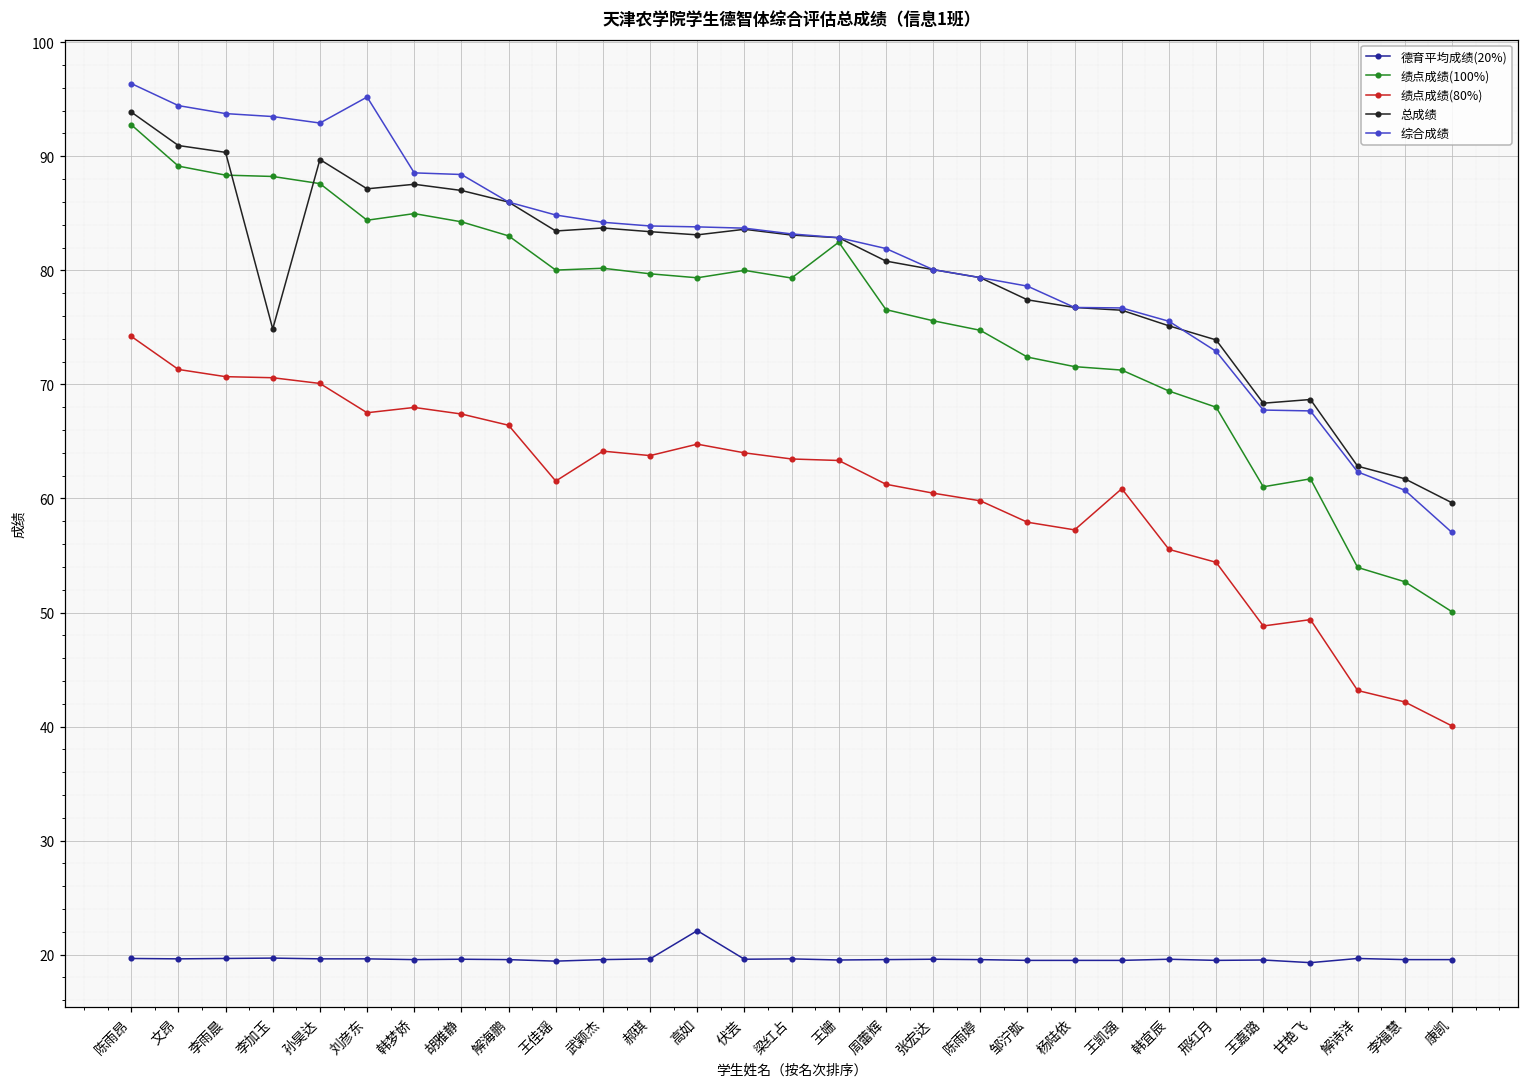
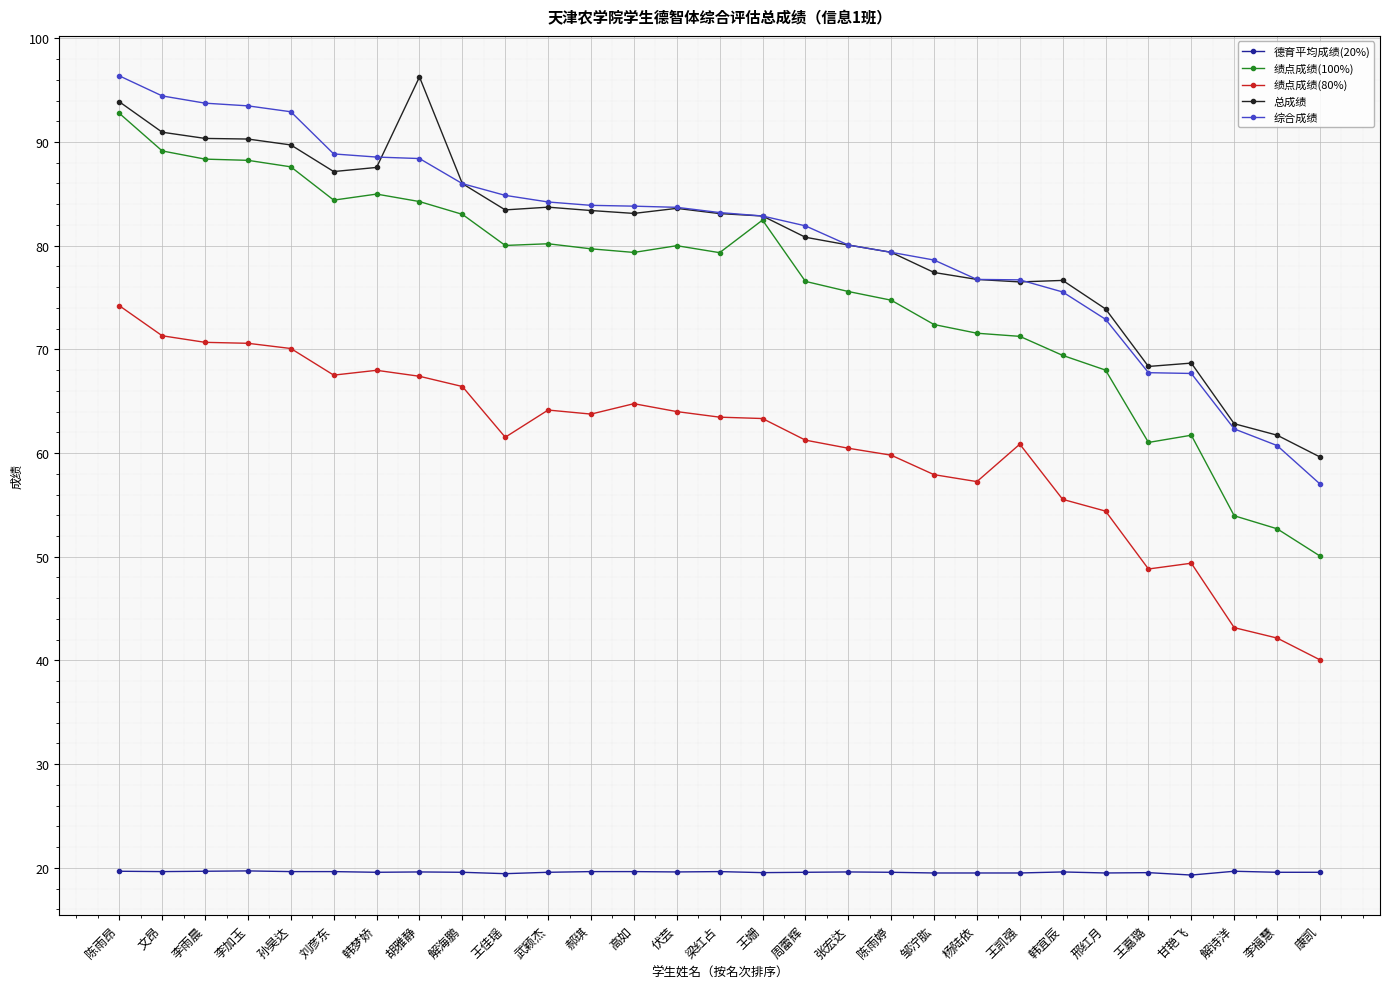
总成绩, 李加玉: 74.9 -> 90.3
综合成绩, 刘彦东: 95.2 -> 88.8
总成绩, 胡雅静: 87.0 -> 96.3
德育平均成绩(20%), 高如: 22.1 -> 19.6
总成绩, 韩宜辰: 75.1 -> 76.7
